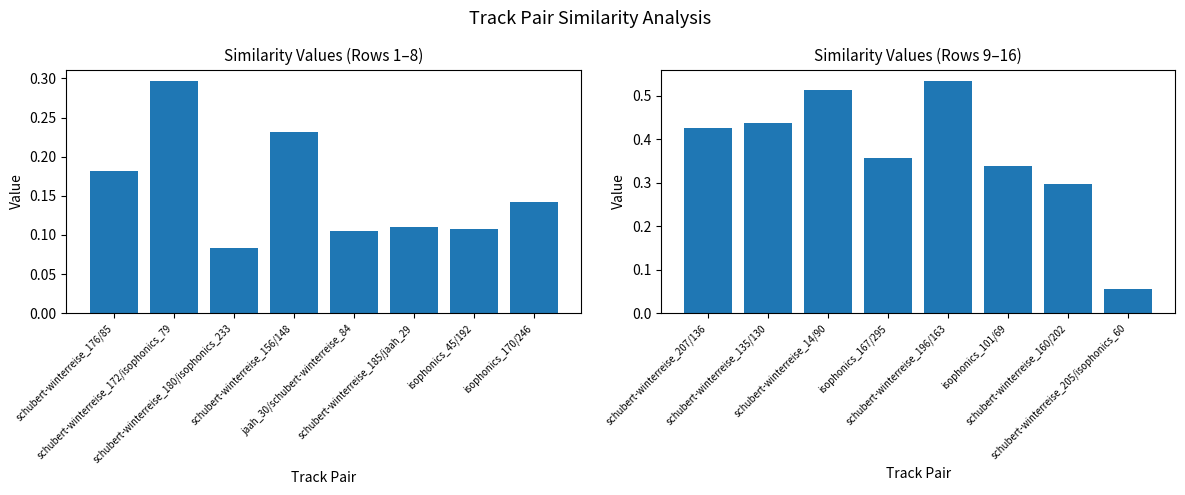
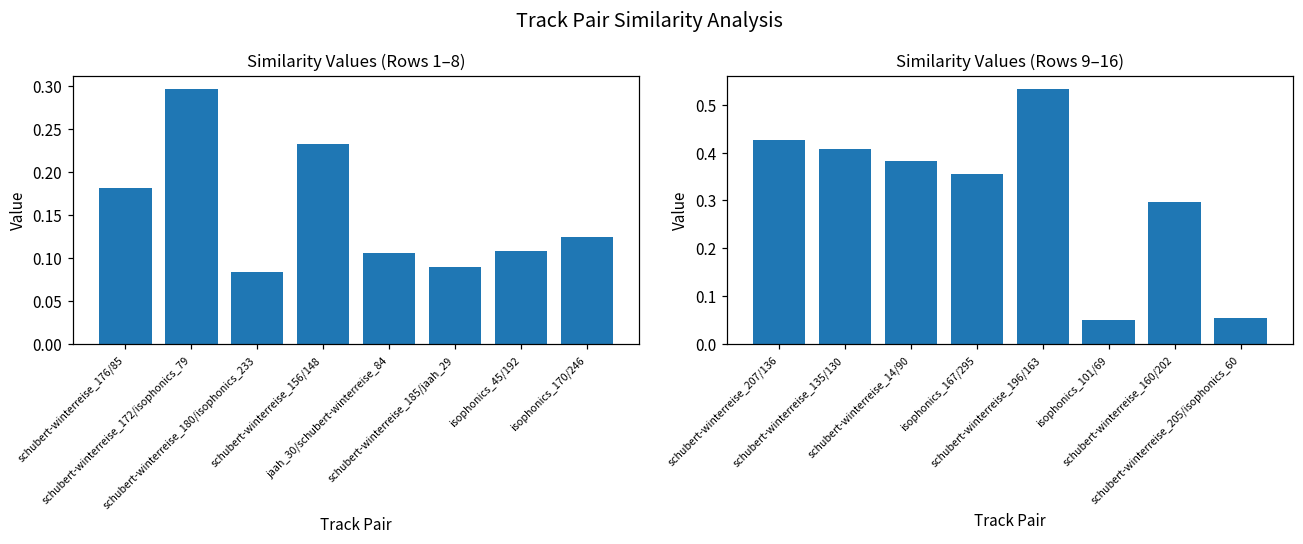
Similarity Values (Rows 1–8), schubert-winterreise_185/jaah_29: 0.11 -> 0.09
Similarity Values (Rows 1–8), isophonics_170/246: 0.14 -> 0.12
Similarity Values (Rows 9–16), schubert-winterreise_135/130: 0.44 -> 0.41
Similarity Values (Rows 9–16), schubert-winterreise_14/90: 0.51 -> 0.38
Similarity Values (Rows 9–16), isophonics_101/69: 0.34 -> 0.05
